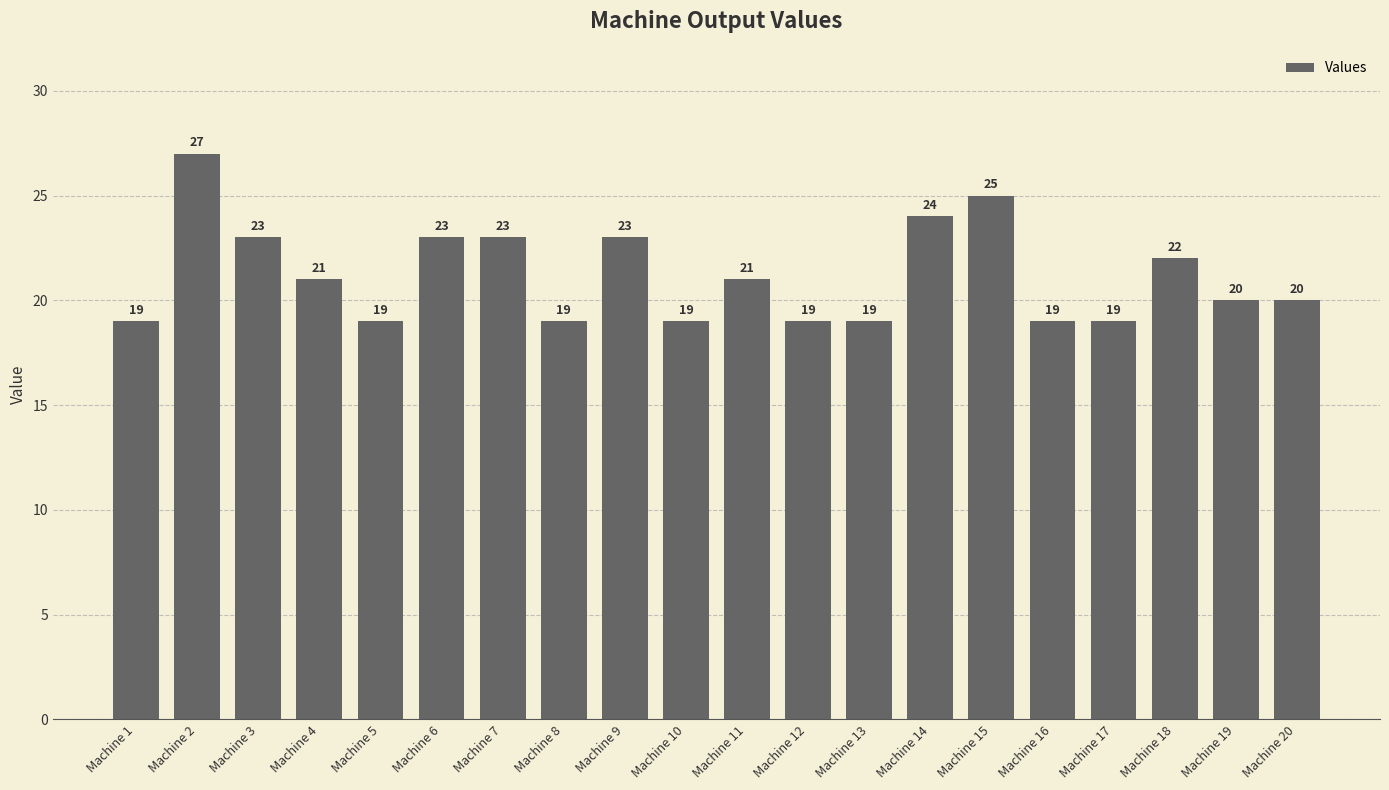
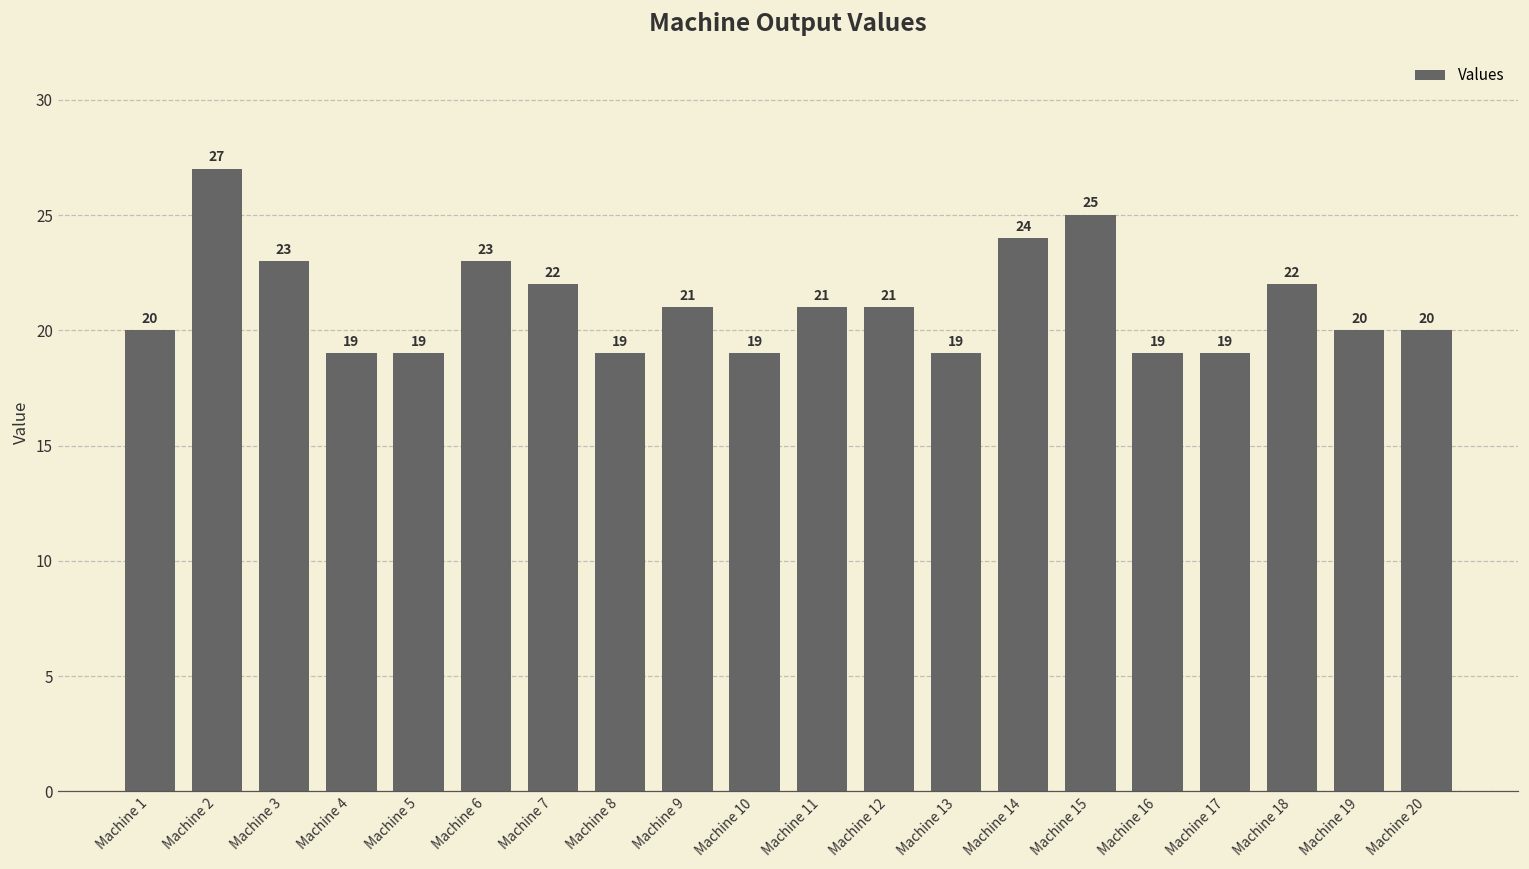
Machine 1: 19 -> 20
Machine 4: 21 -> 19
Machine 7: 23 -> 22
Machine 9: 23 -> 21
Machine 12: 19 -> 21
